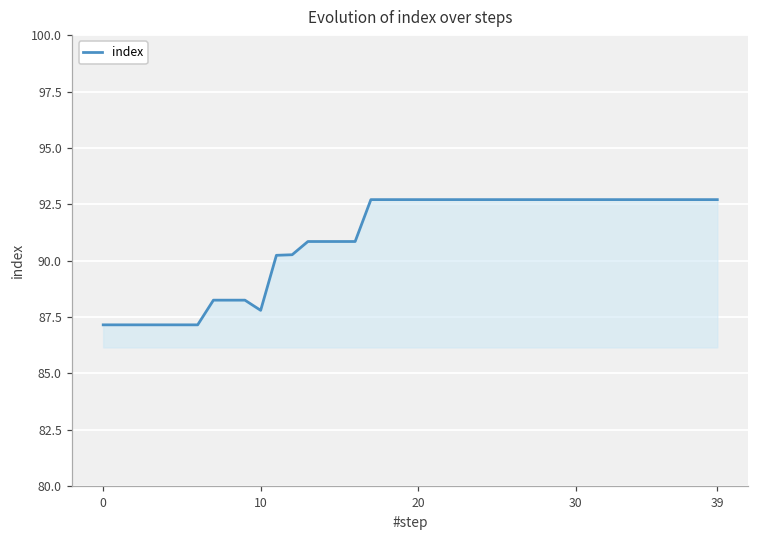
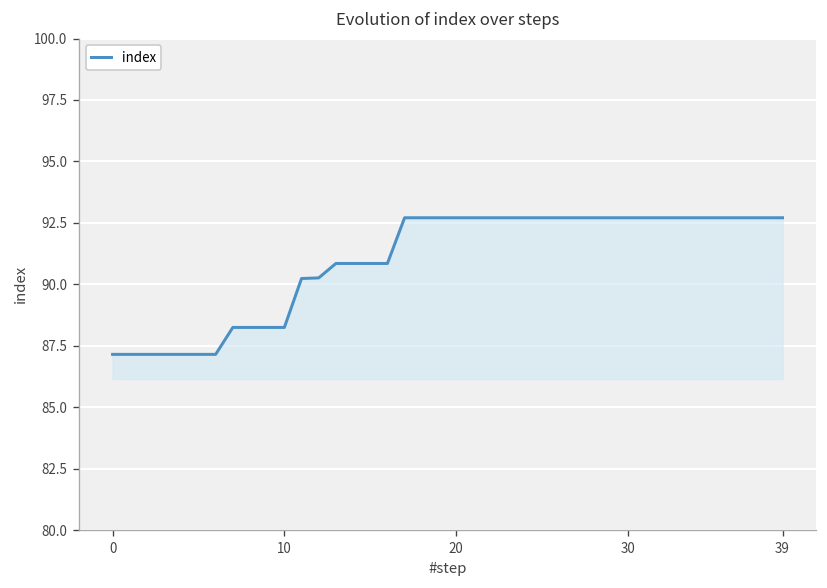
10: 87.8 -> 88.2
